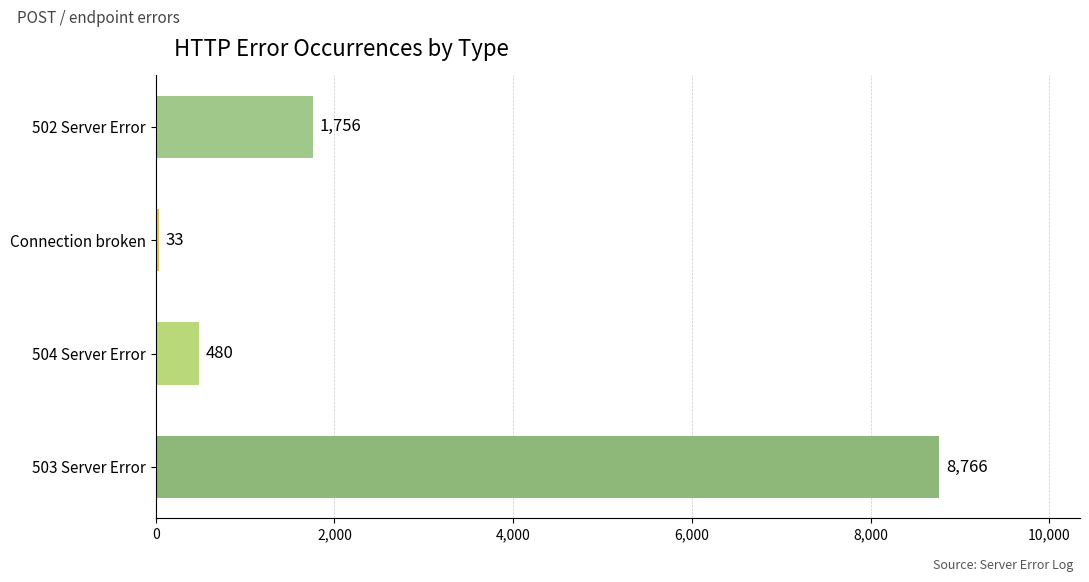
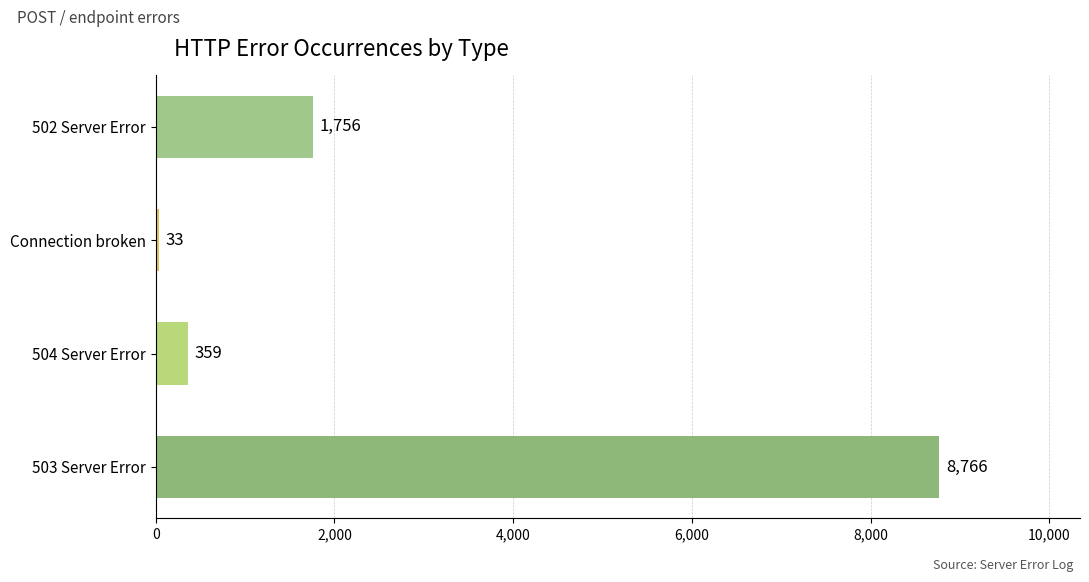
504 Server Error: 480 -> 359
